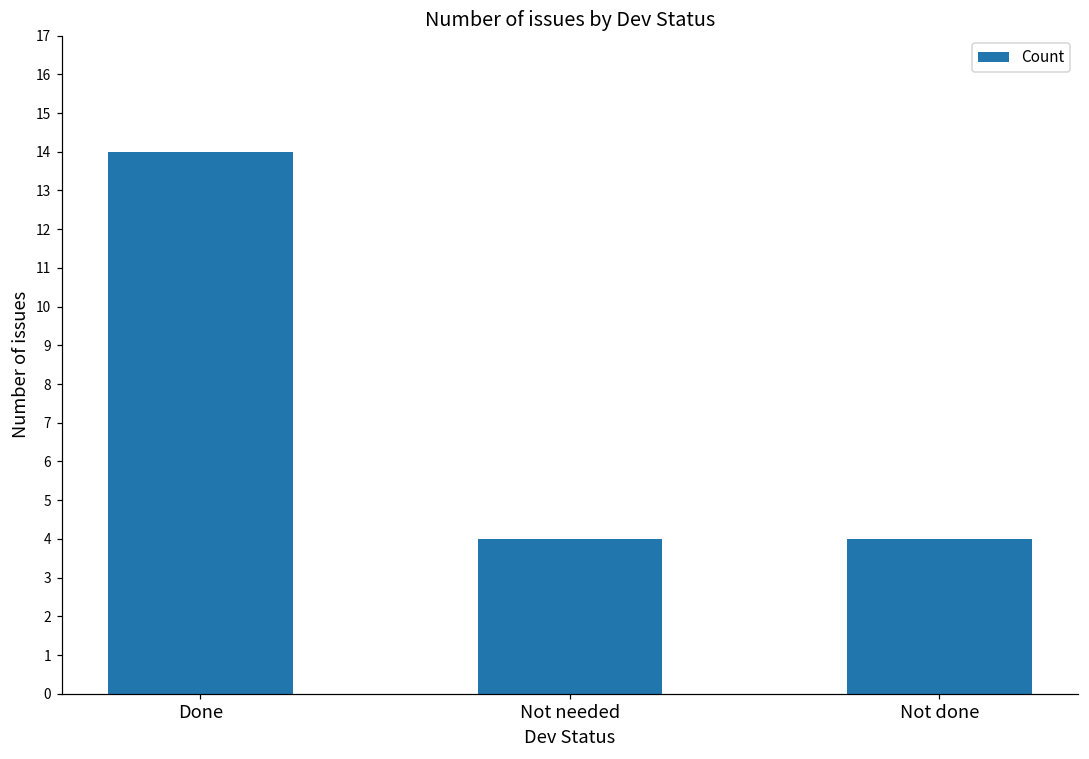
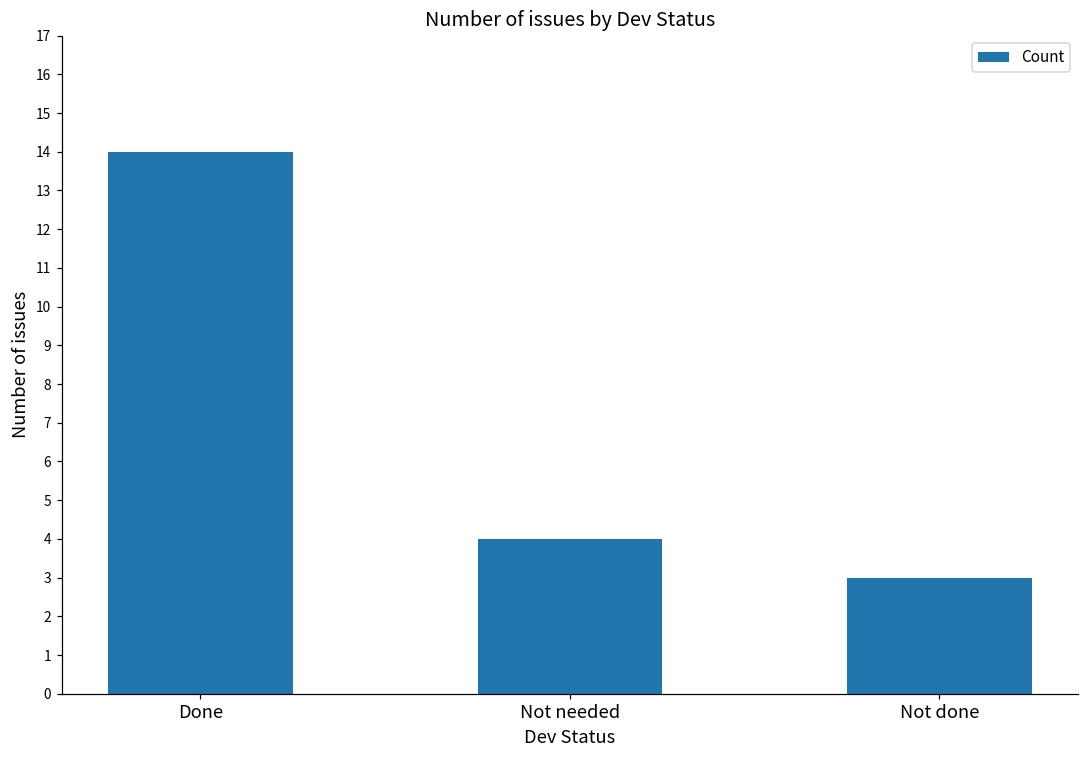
Not done: 4 -> 3
